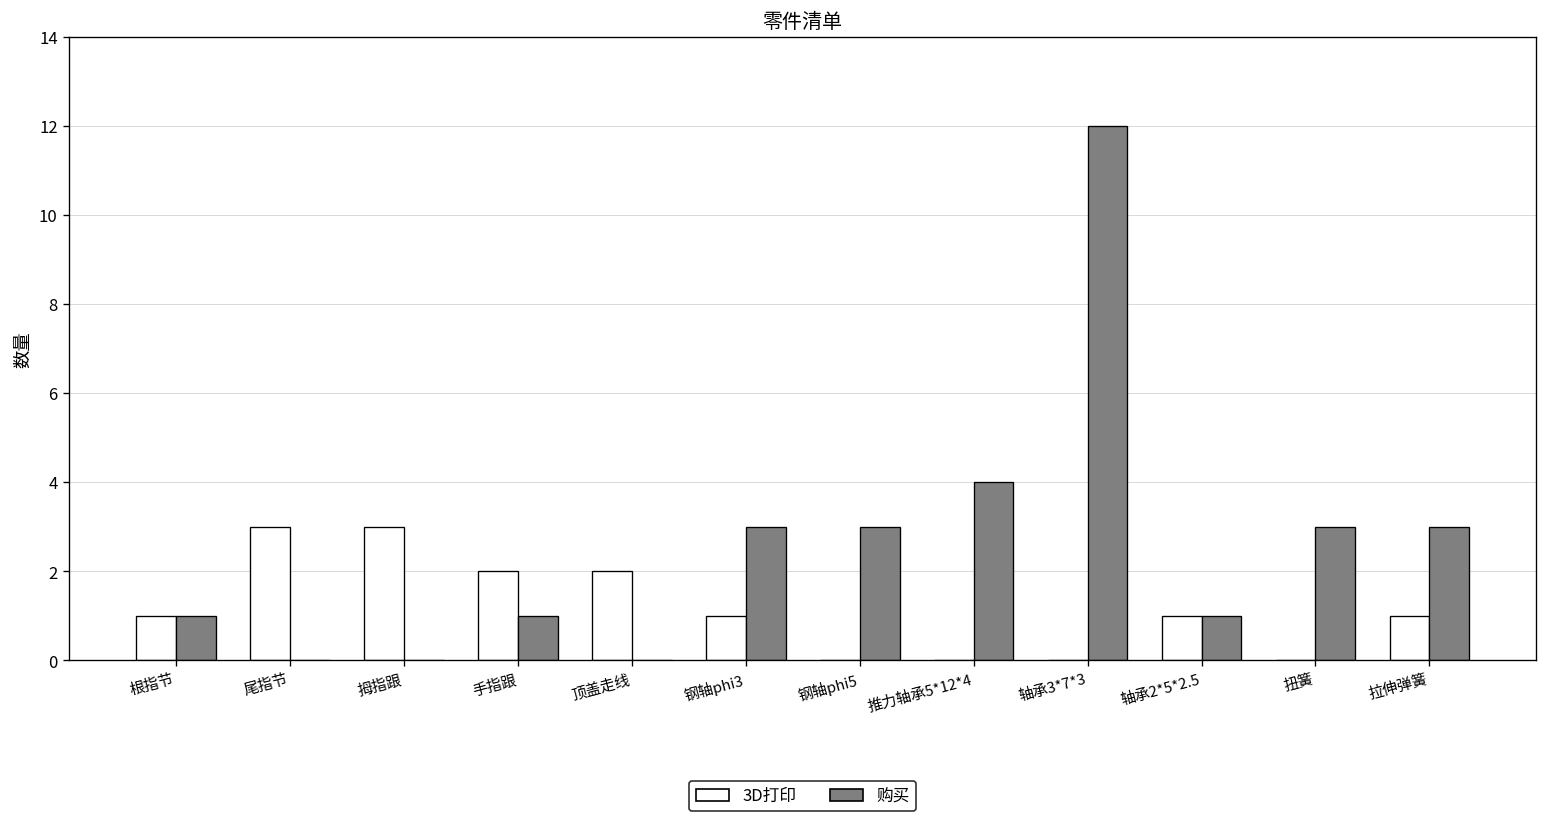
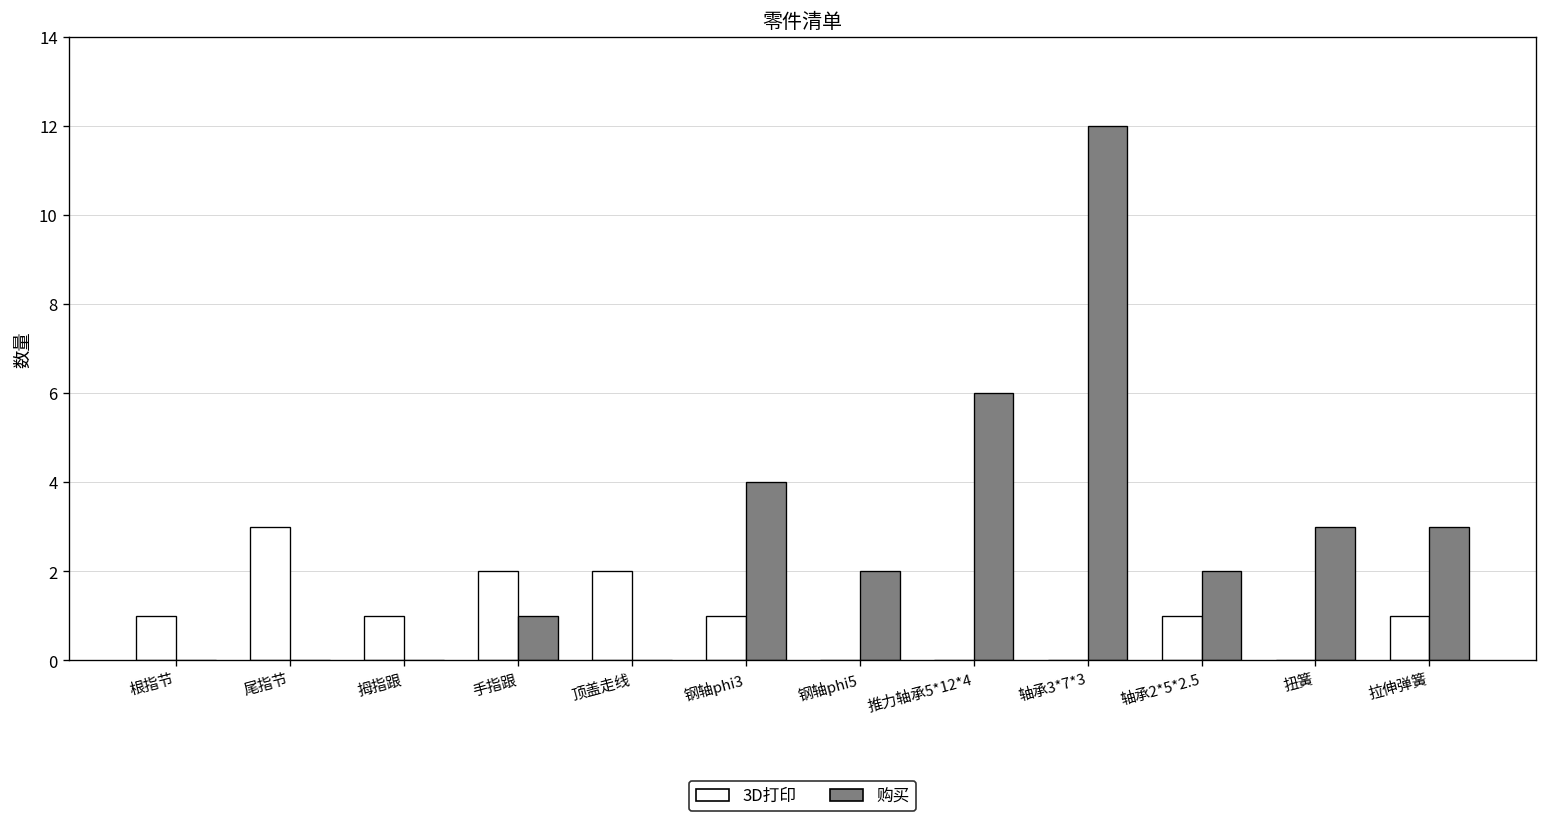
购买, 根指节: 1 -> 0
3D打印, 拇指跟: 3 -> 1
购买, 钢轴phi3: 3 -> 4
购买, 钢轴phi5: 3 -> 2
购买, 推力轴承5*12*4: 4 -> 6
购买, 轴承2*5*2.5: 1 -> 2
